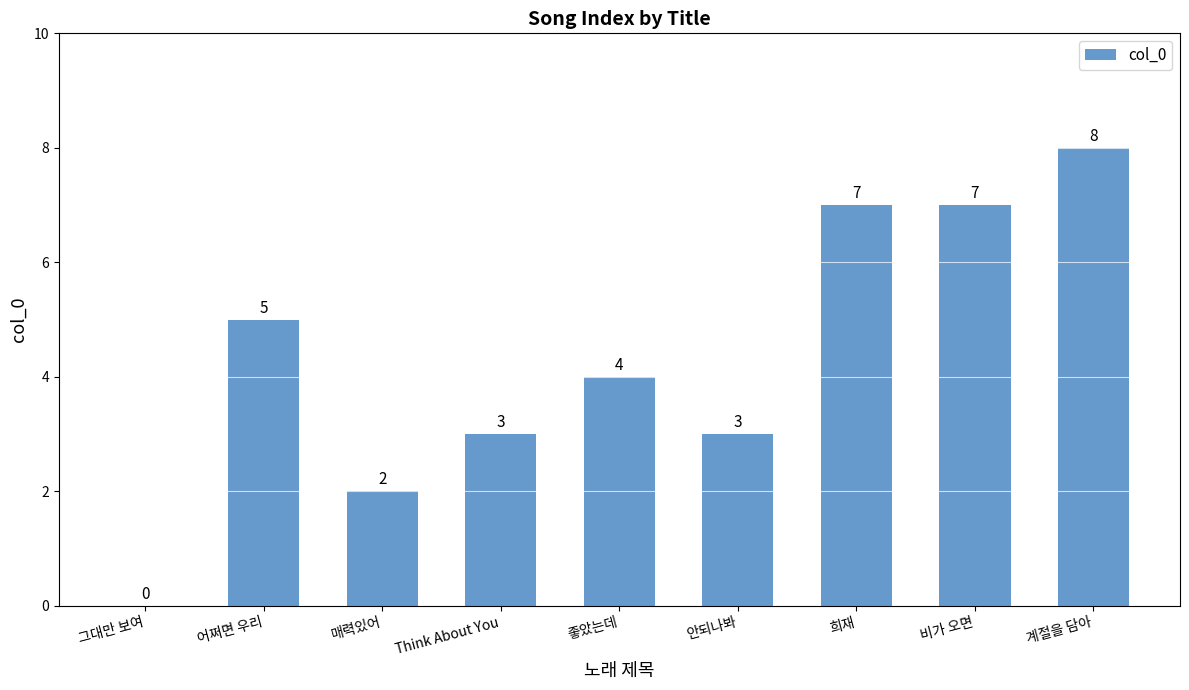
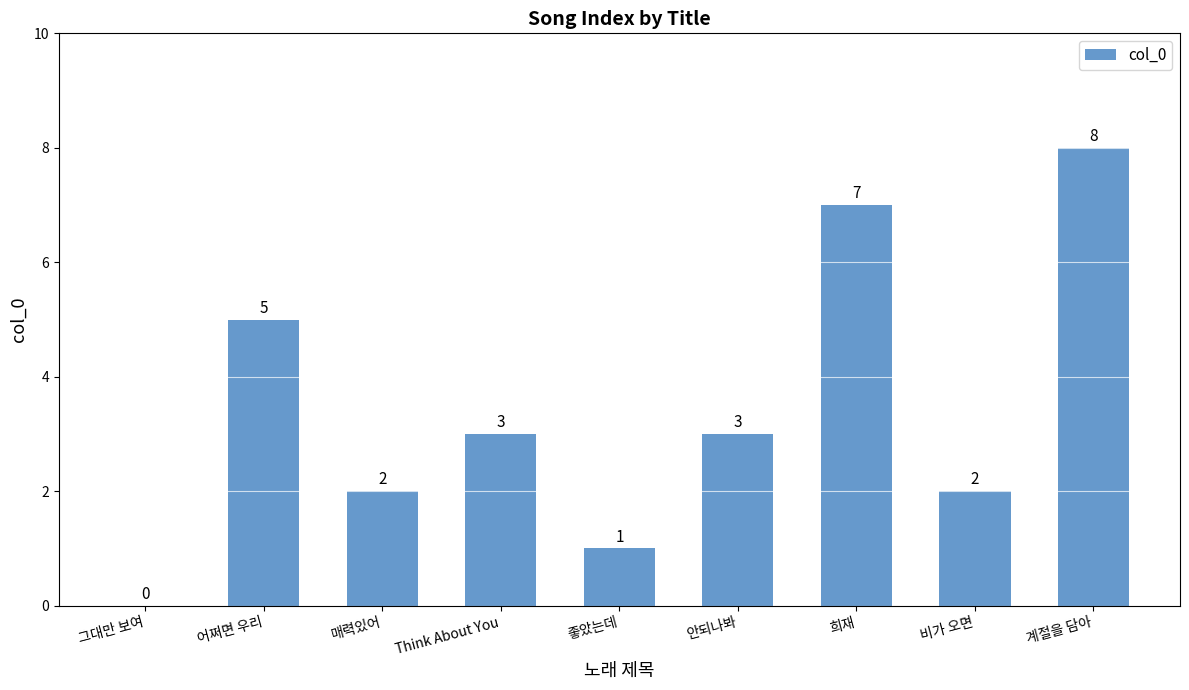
좋았는데: 4 -> 1
비가 오면: 7 -> 2
